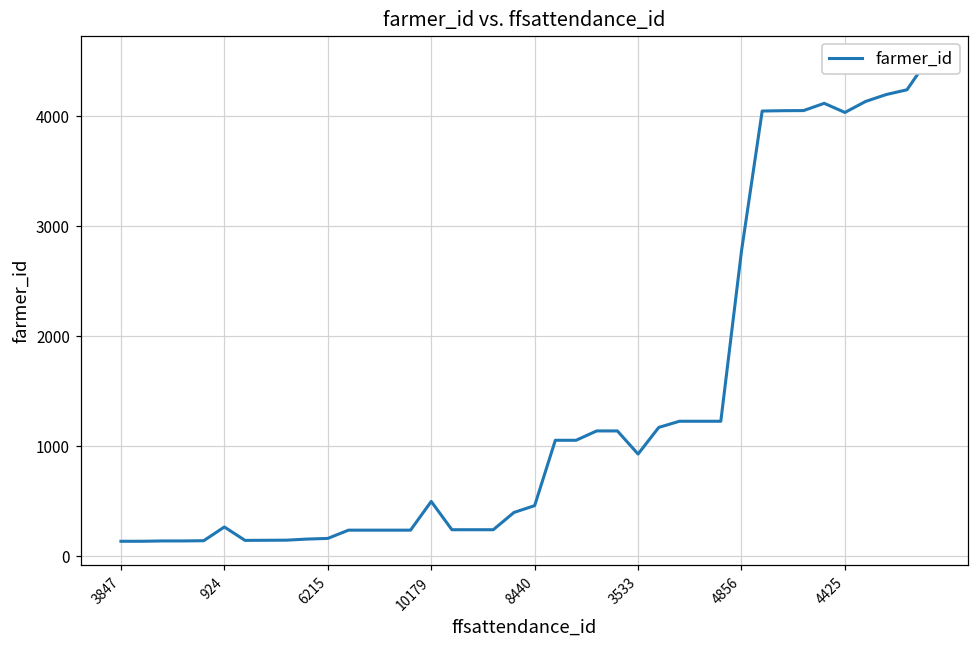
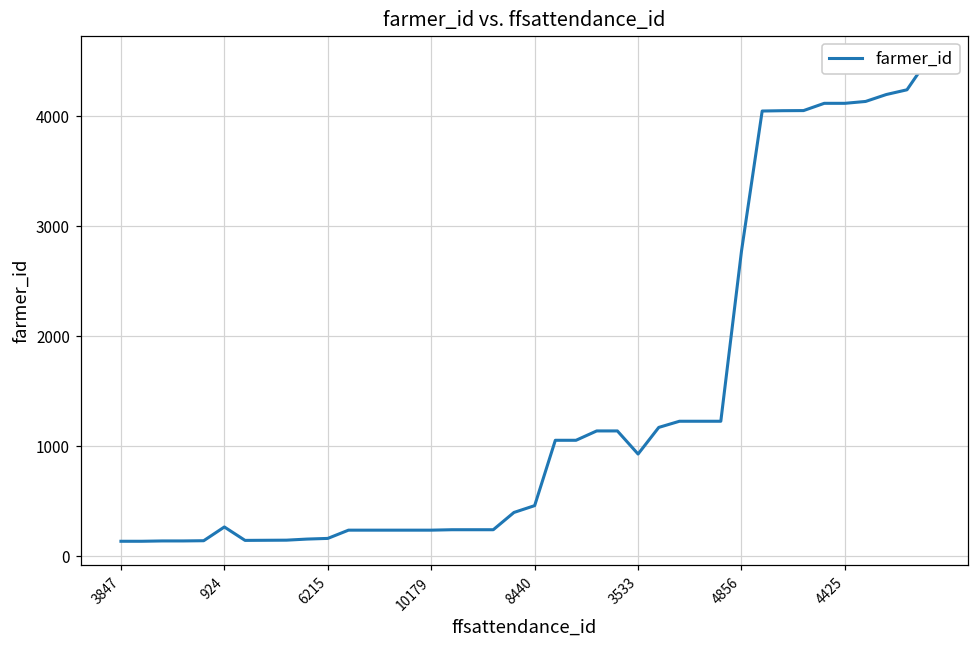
10179: 500 -> 240
4425: 4030 -> 4120
